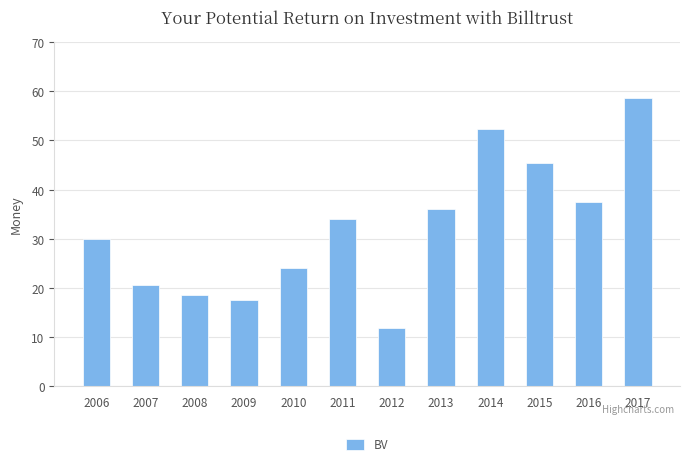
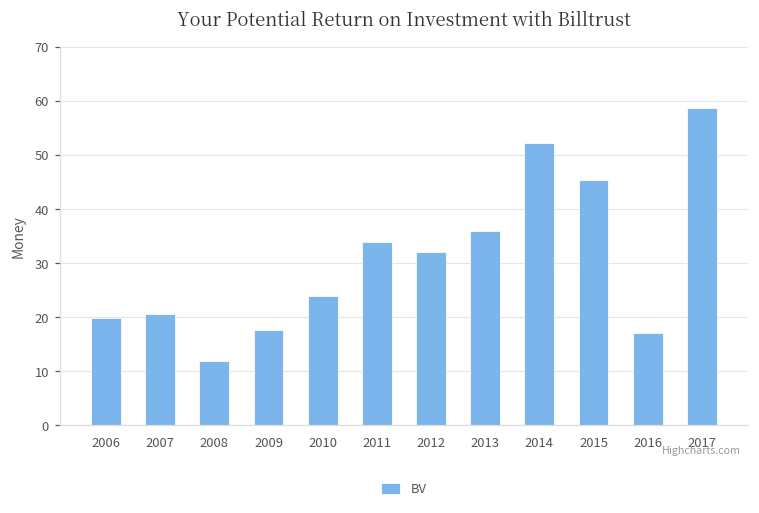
2006: 30 -> 20
2008: 19 -> 12
2012: 12 -> 32
2016: 37 -> 17
